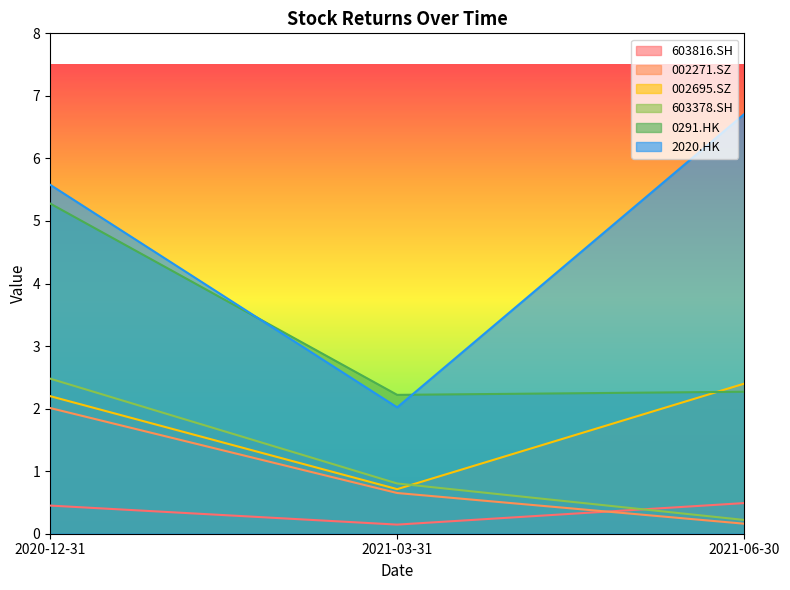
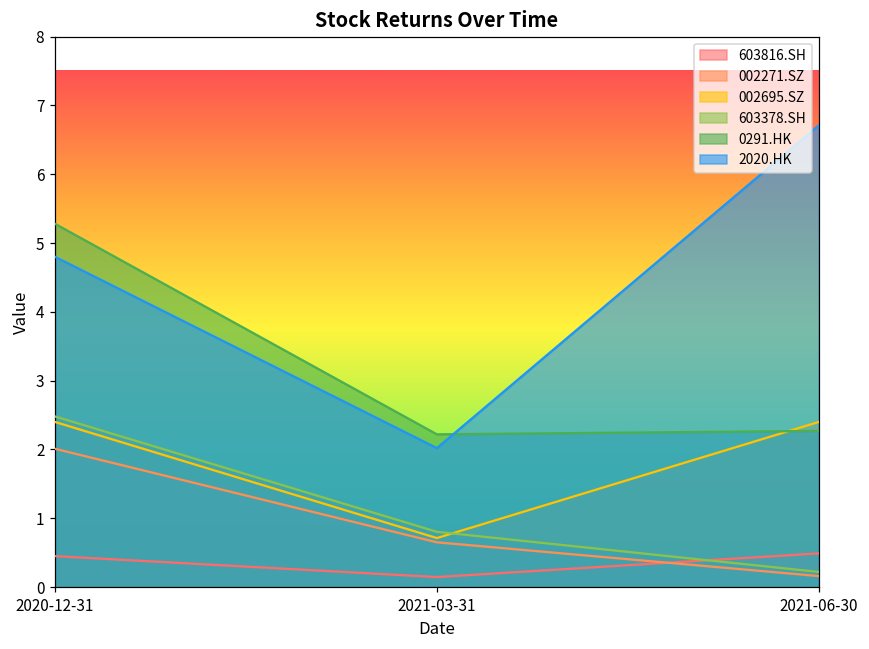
002695.SZ, 2020-12-31: 2.2 -> 2.4
2020.HK, 2020-12-31: 5.6 -> 4.8
